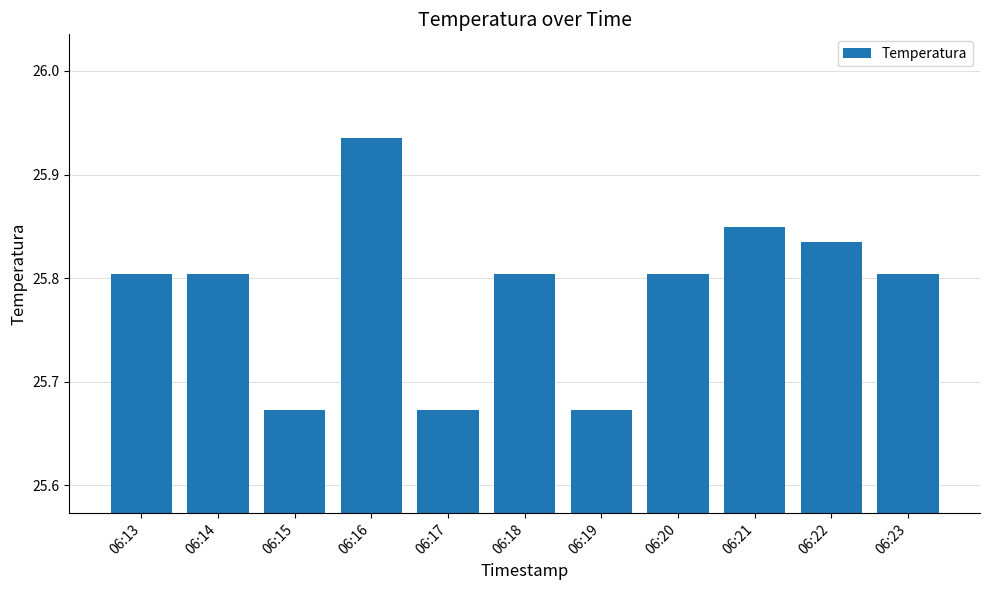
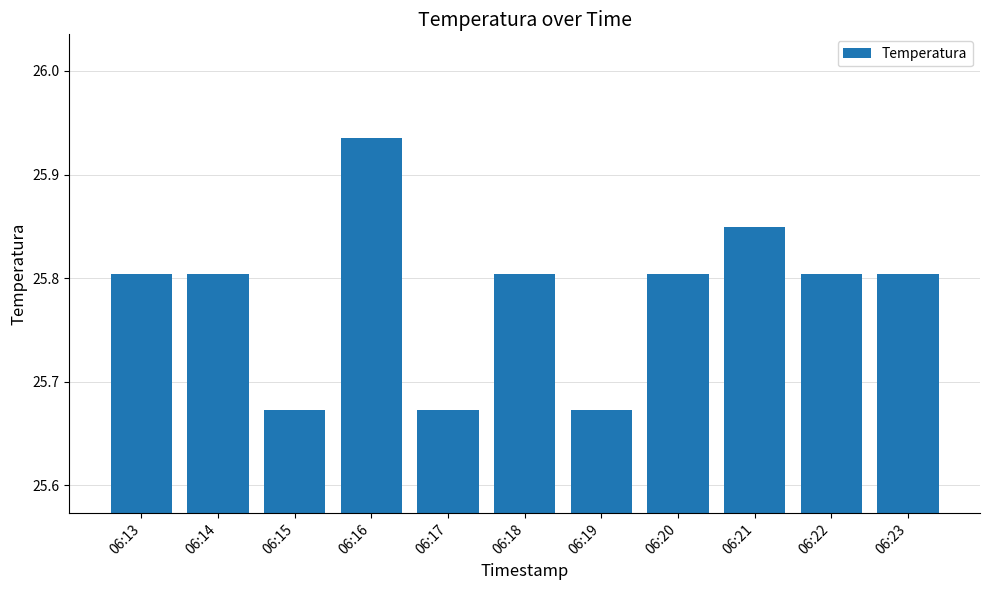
06:22: 25.835 -> 25.804
